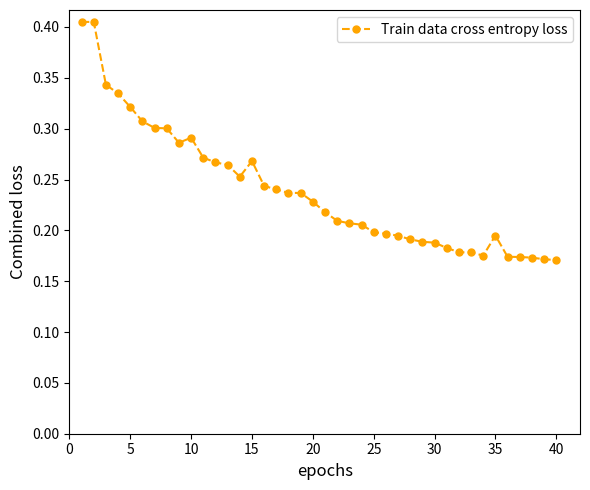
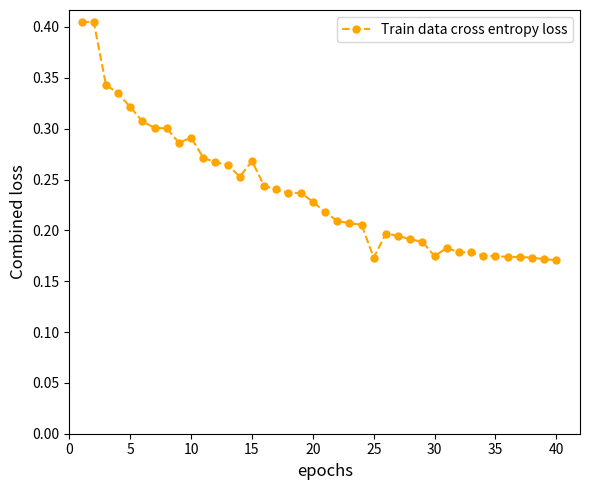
25: 0.198 -> 0.173
30: 0.188 -> 0.175
35: 0.195 -> 0.175
